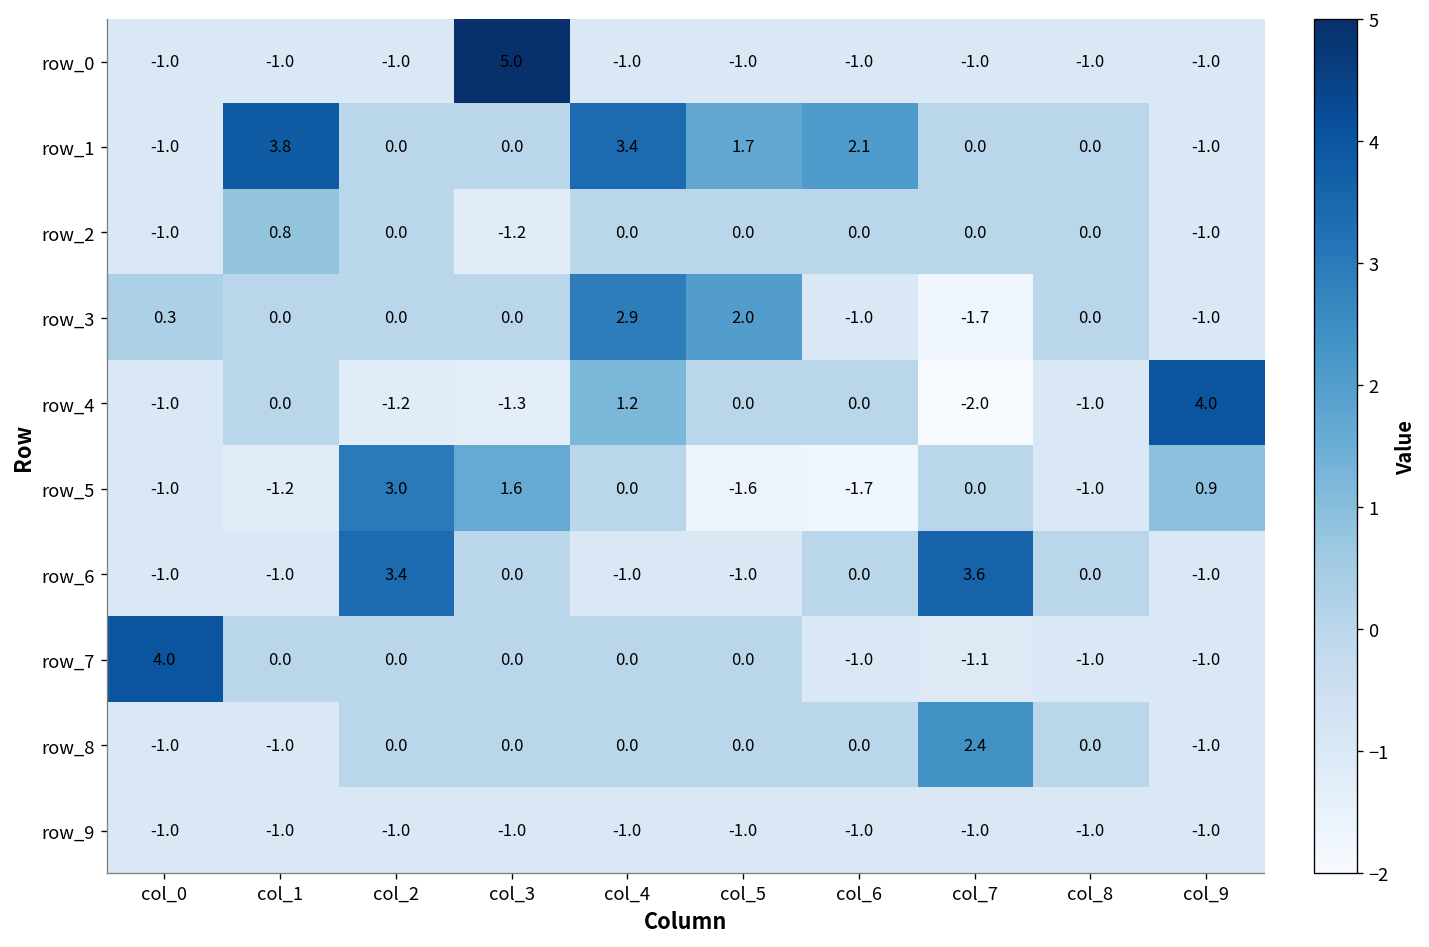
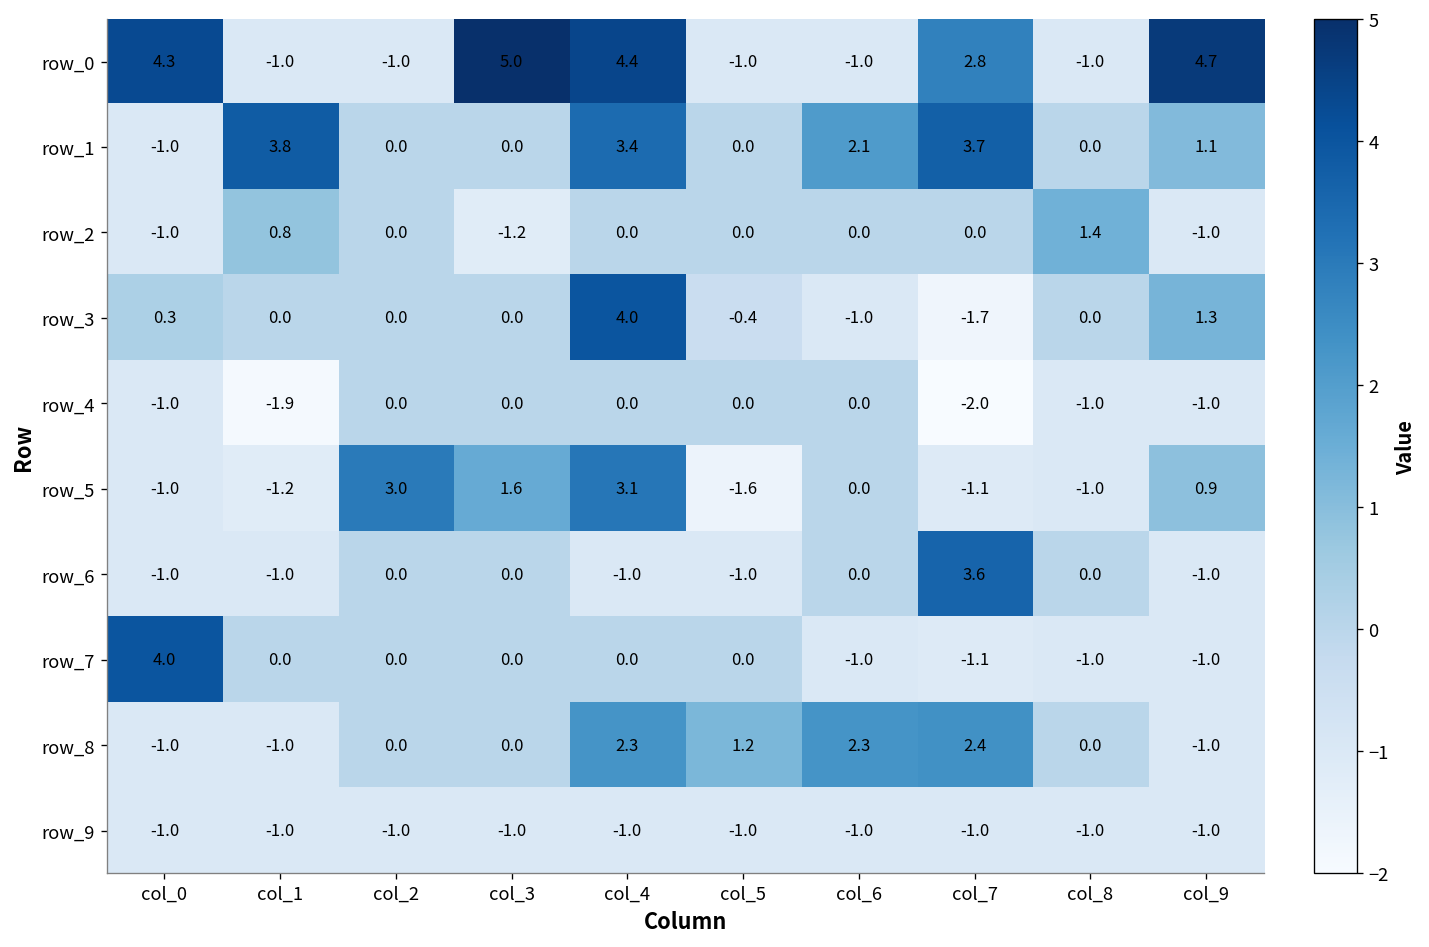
row_0, col_0: -1.0 -> 4.3
row_0, col_4: -1.0 -> 4.4
row_0, col_7: -1.0 -> 2.8
row_0, col_9: -1.0 -> 4.7
row_1, col_5: 1.7 -> 0.0
row_1, col_7: 0.0 -> 3.7
row_1, col_9: -1.0 -> 1.1
row_2, col_8: 0.0 -> 1.4
row_3, col_4: 2.9 -> 4.0
row_3, col_5: 2.0 -> -0.4
row_3, col_9: -1.0 -> 1.3
row_4, col_1: 0.0 -> -1.9
row_4, col_2: -1.2 -> 0.0
row_4, col_3: -1.3 -> 0.0
row_4, col_4: 1.2 -> 0.0
row_4, col_9: 4.0 -> -1.0
row_5, col_4: 0.0 -> 3.1
row_5, col_6: -1.7 -> 0.0
row_5, col_7: 0.0 -> -1.1
row_6, col_2: 3.4 -> 0.0
row_8, col_4: 0.0 -> 2.3
row_8, col_5: 0.0 -> 1.2
row_8, col_6: 0.0 -> 2.3
